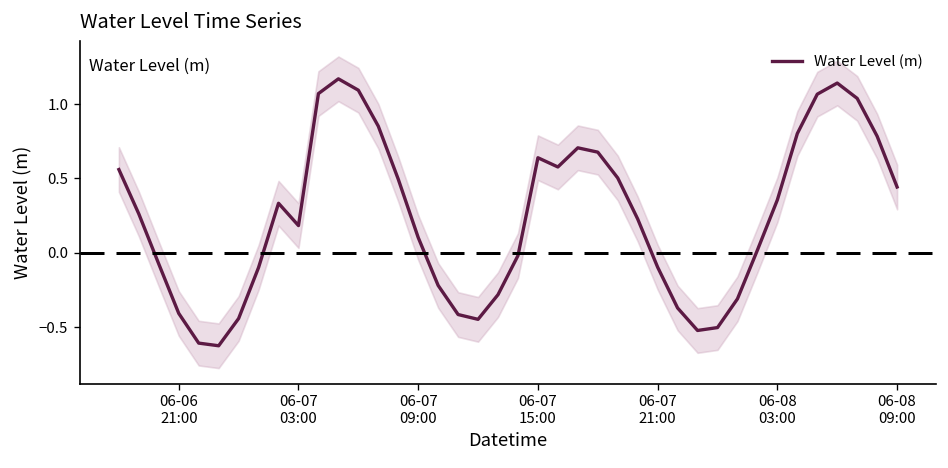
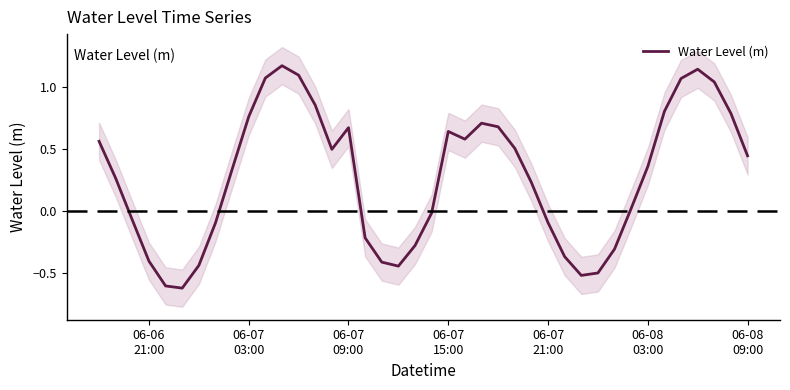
Water Level (m), 06-07 03:00: 0.18 -> 0.76
Water Level (m), 06-07 09:00: 0.10 -> 0.67
